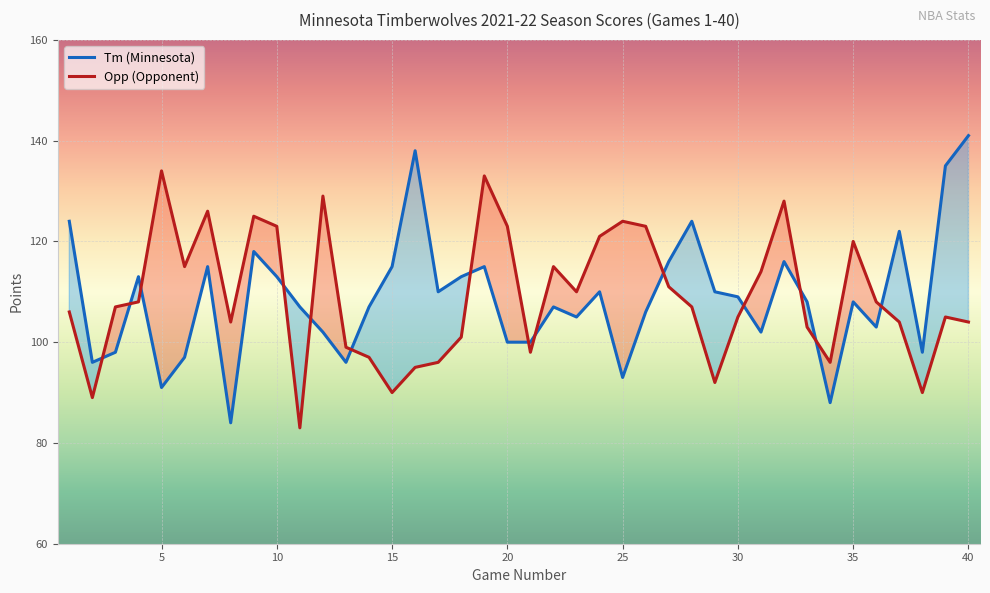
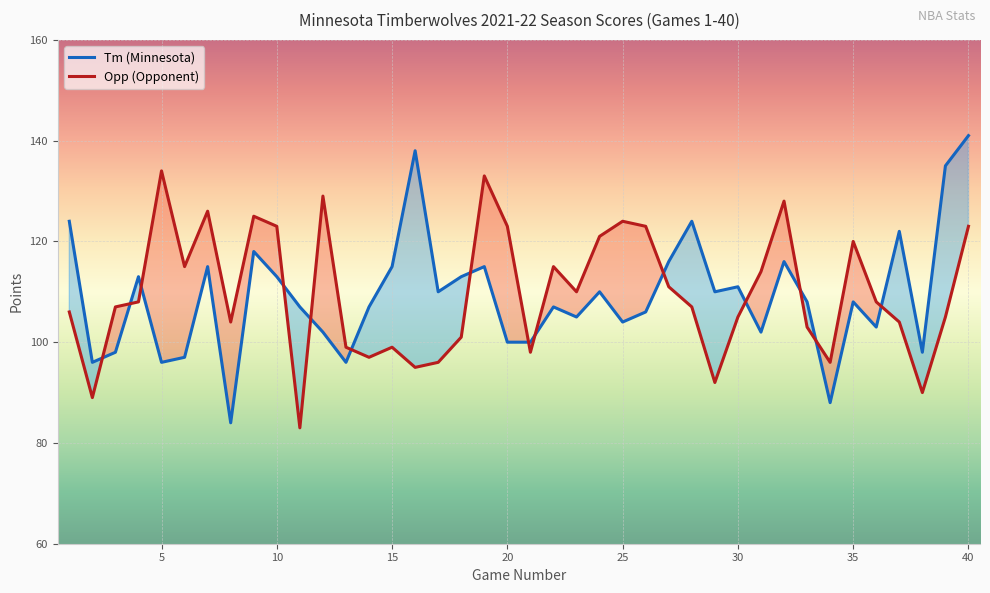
Tm (Minnesota), 5: 91 -> 96
Opp (Opponent), 15: 90 -> 99
Tm (Minnesota), 25: 93 -> 104
Tm (Minnesota), 30: 109 -> 111
Opp (Opponent), 40: 104 -> 123
